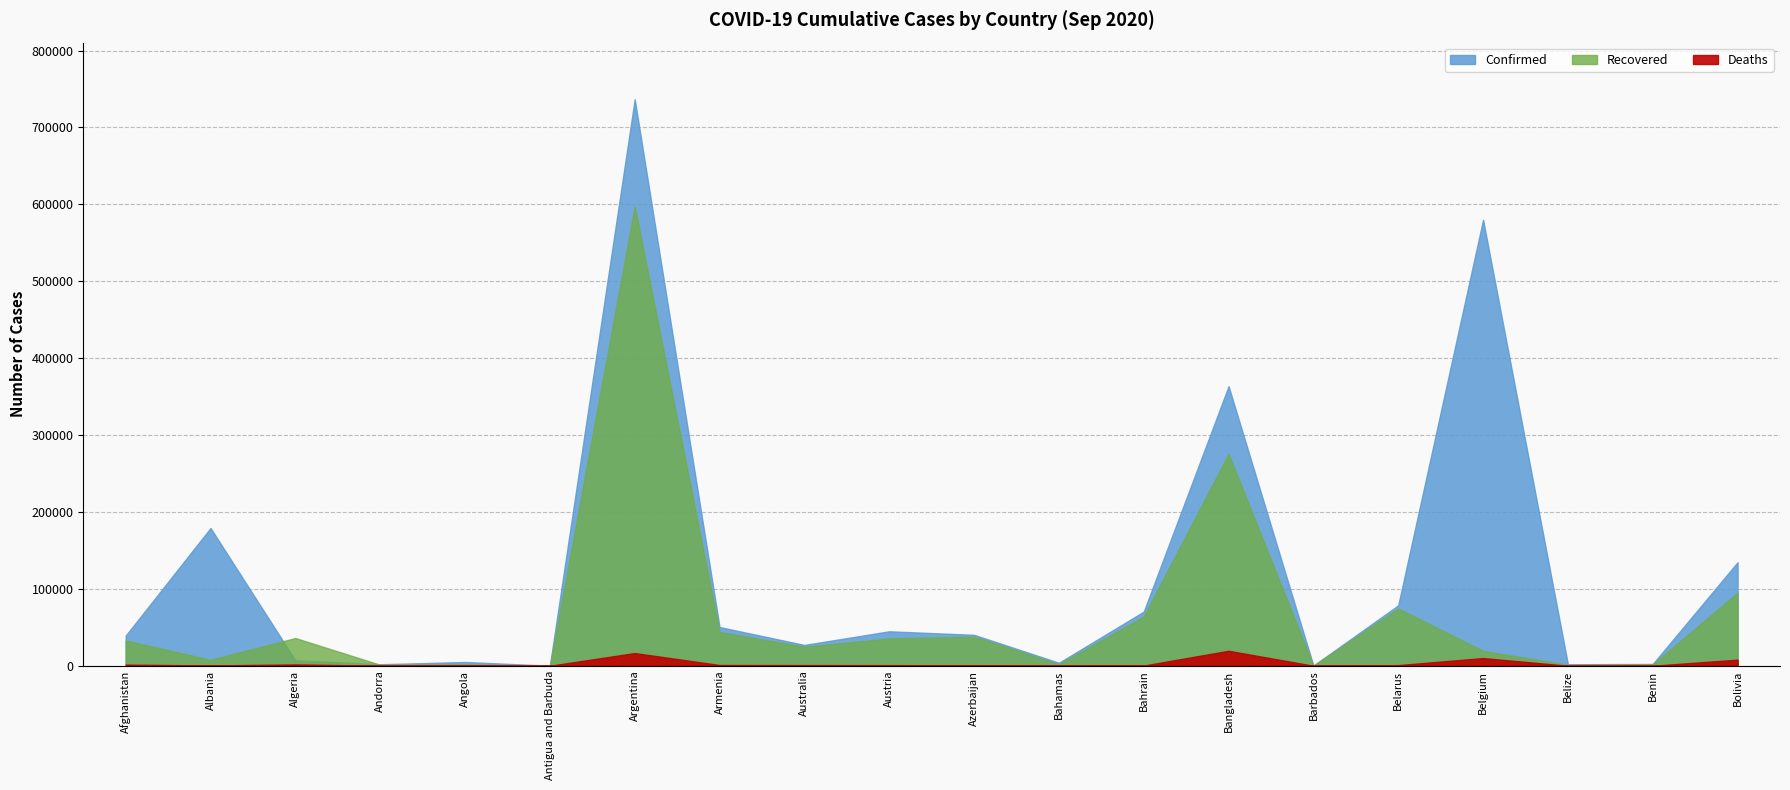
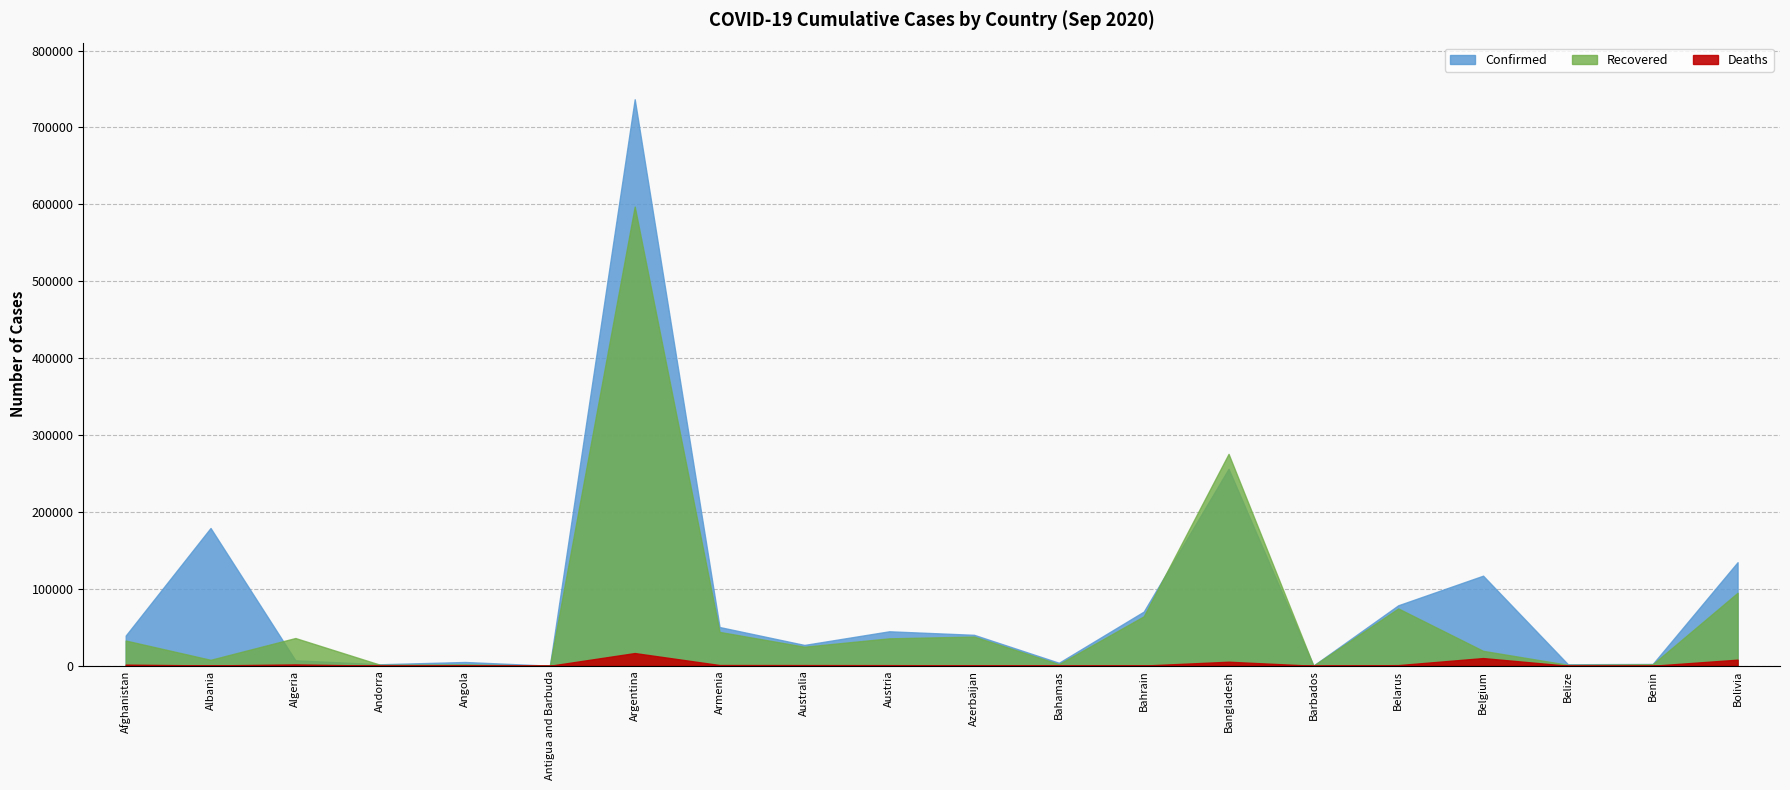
Confirmed, Bangladesh: 360000 -> 260000
Deaths, Bangladesh: 20000 -> 10000
Confirmed, Belgium: 580000 -> 120000
